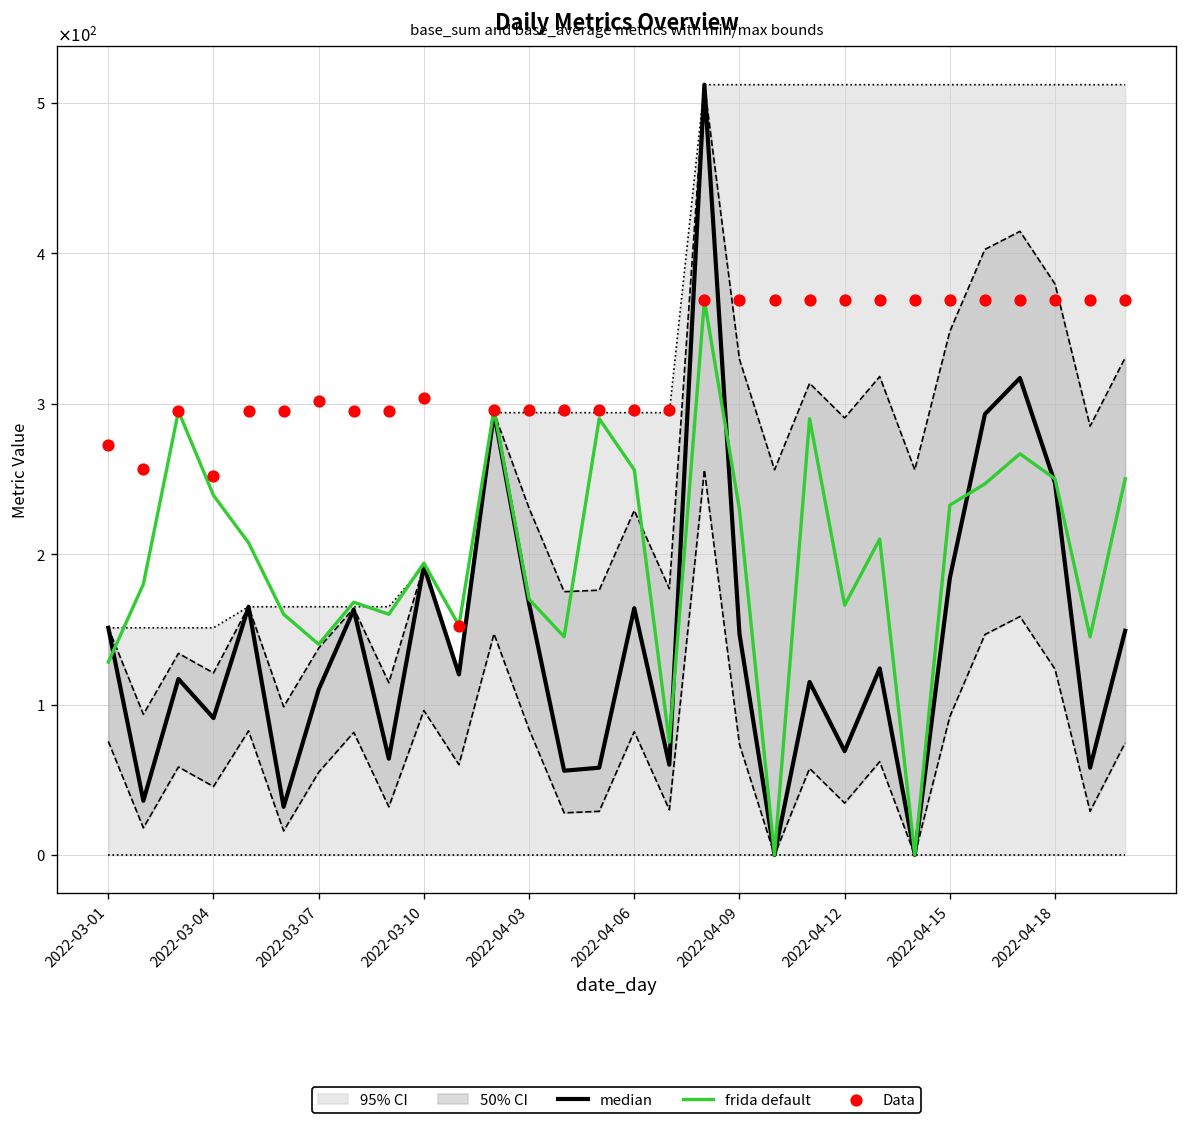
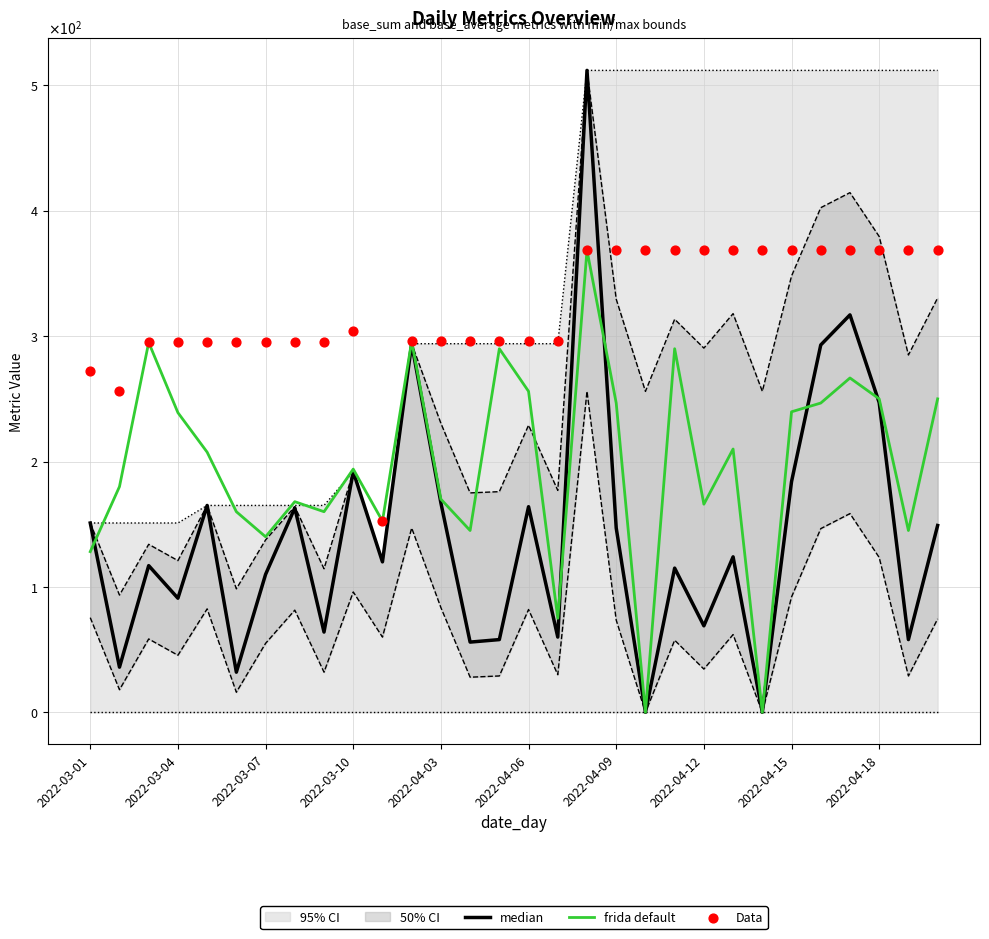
Data, 2022-03-04: 252 -> 295
Data, 2022-03-07: 302 -> 295
frida default, 2022-04-09: 230 -> 247
frida default, 2022-04-15: 233 -> 240
